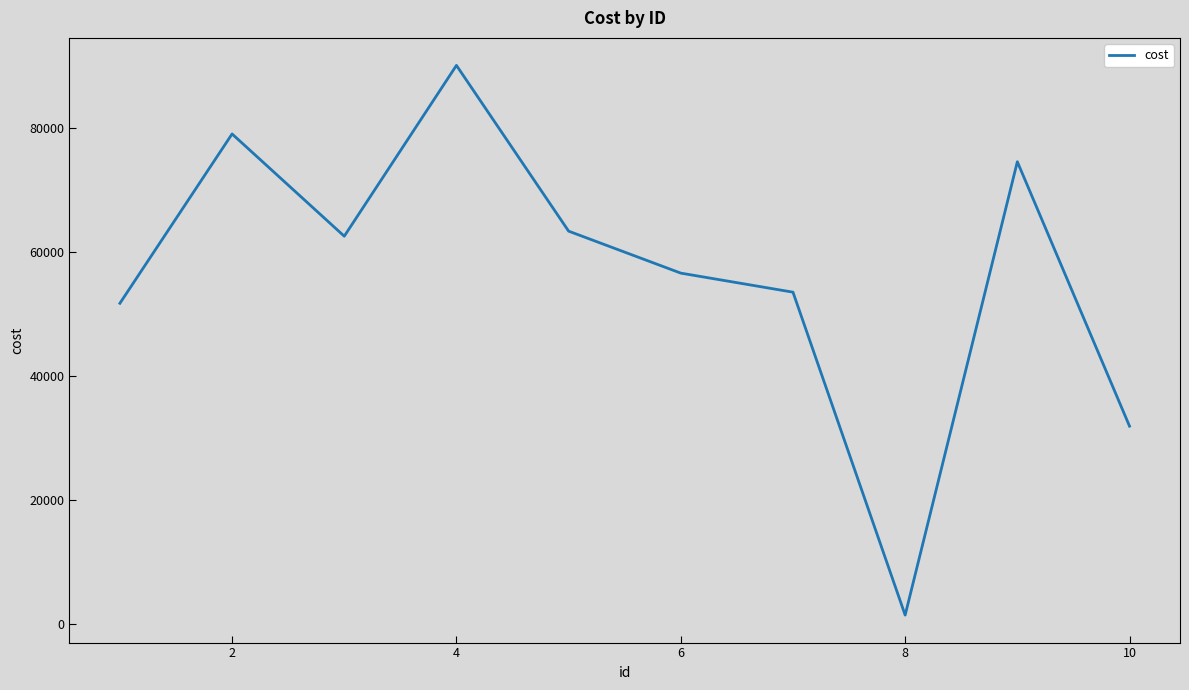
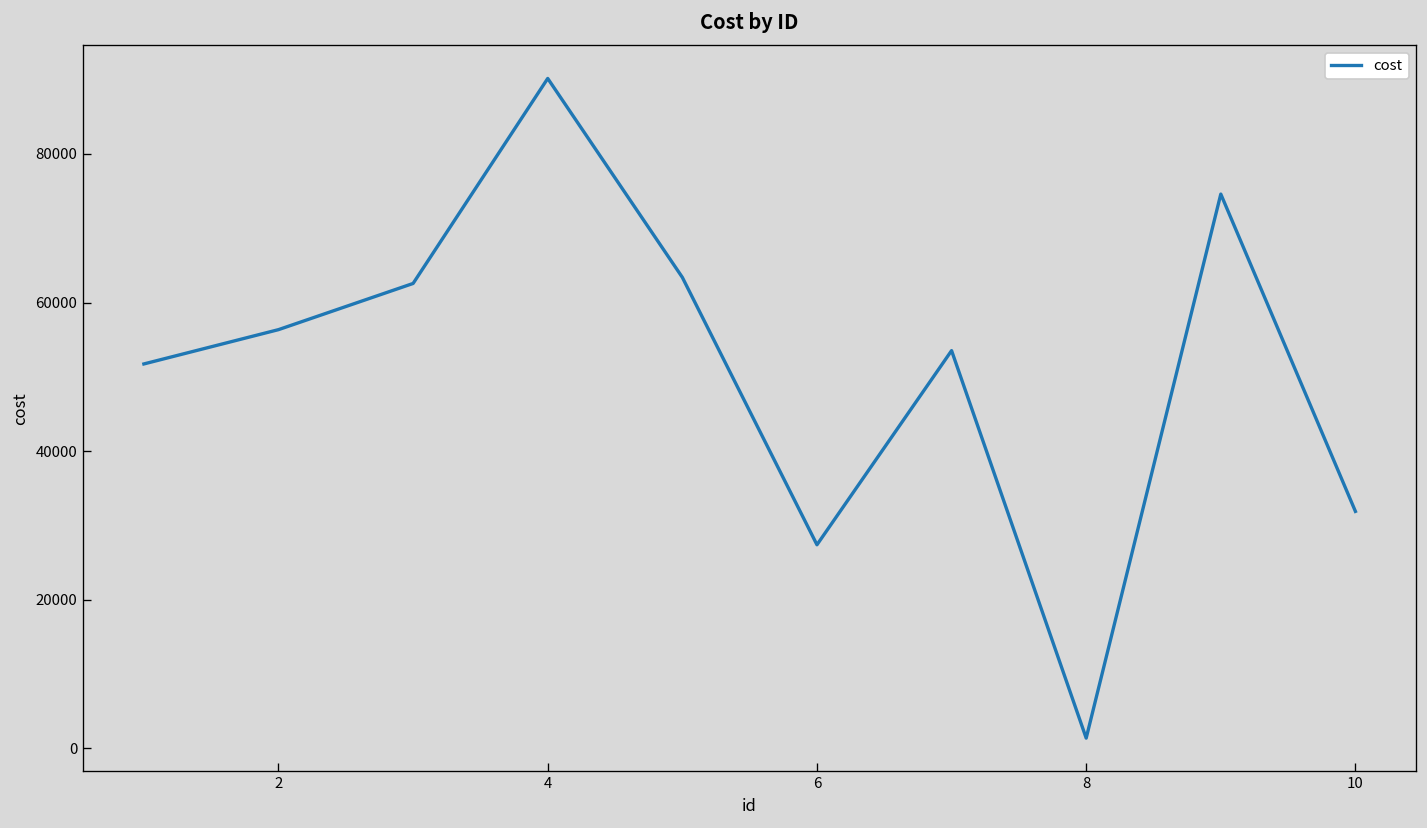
2: 79000 -> 56000
6: 57000 -> 27000
